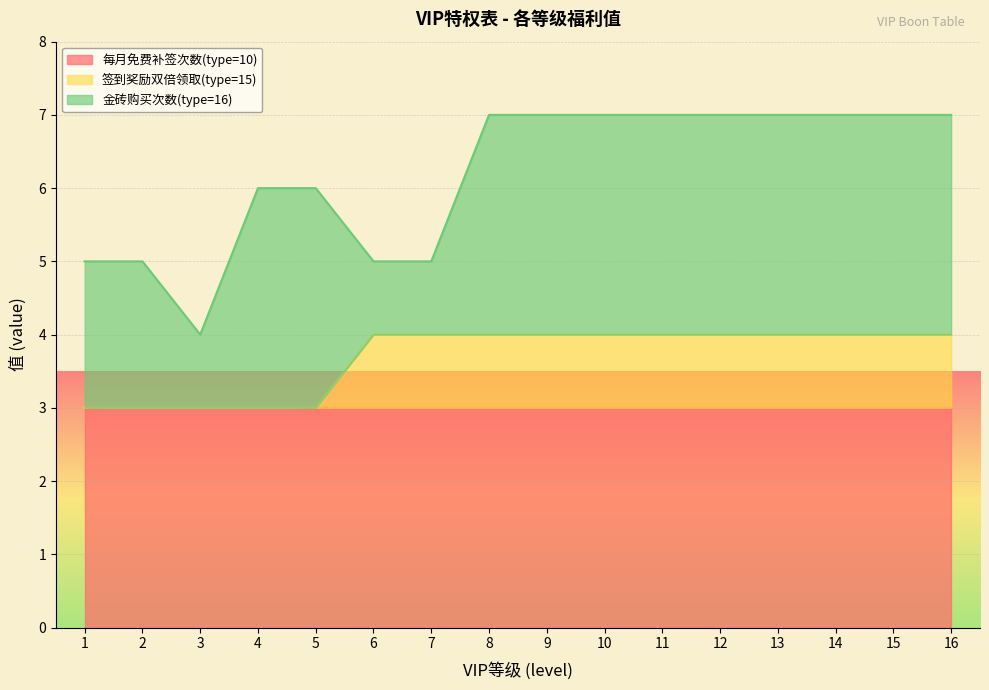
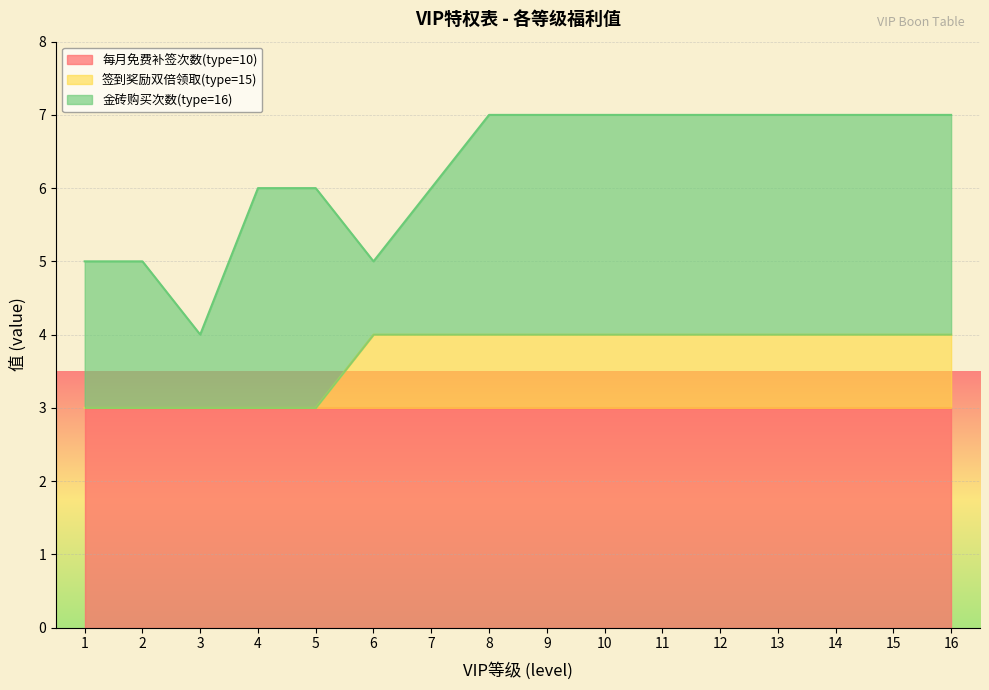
金砖购买次数(type=16), 7: 1 -> 2
